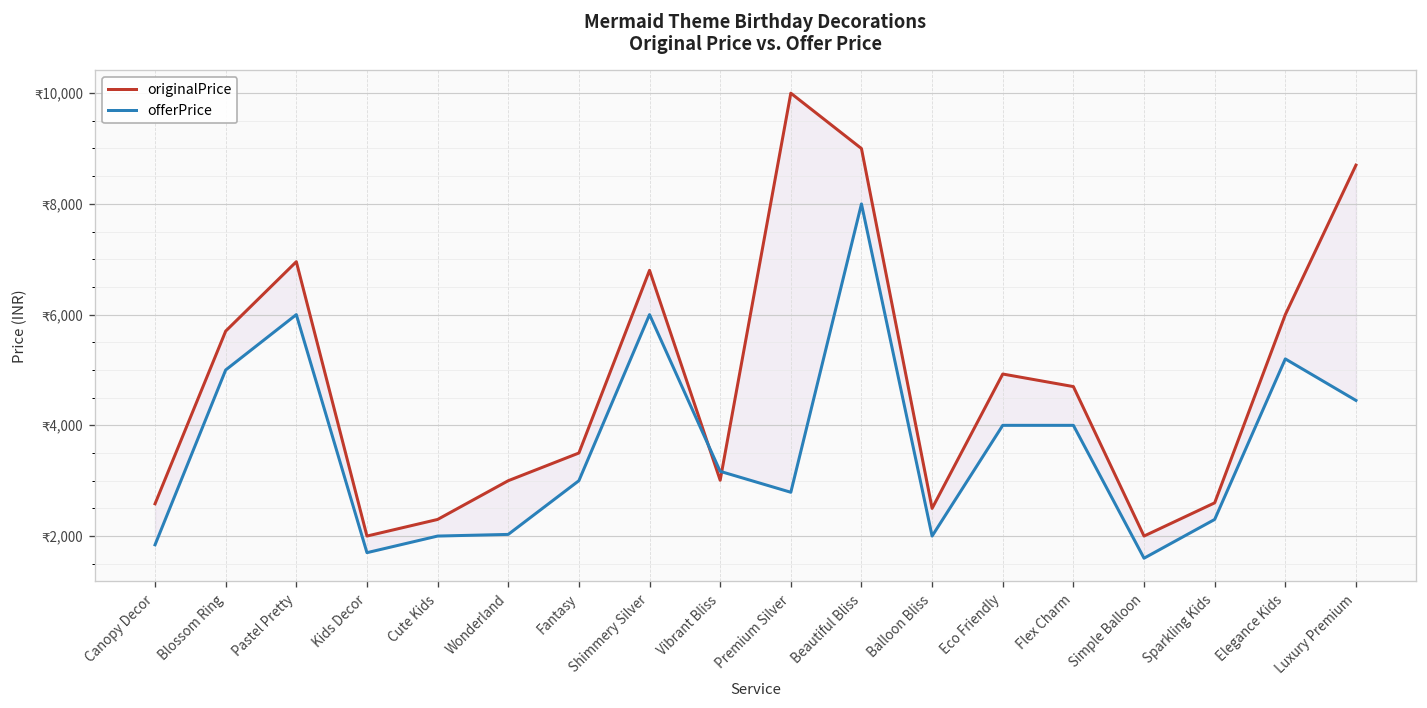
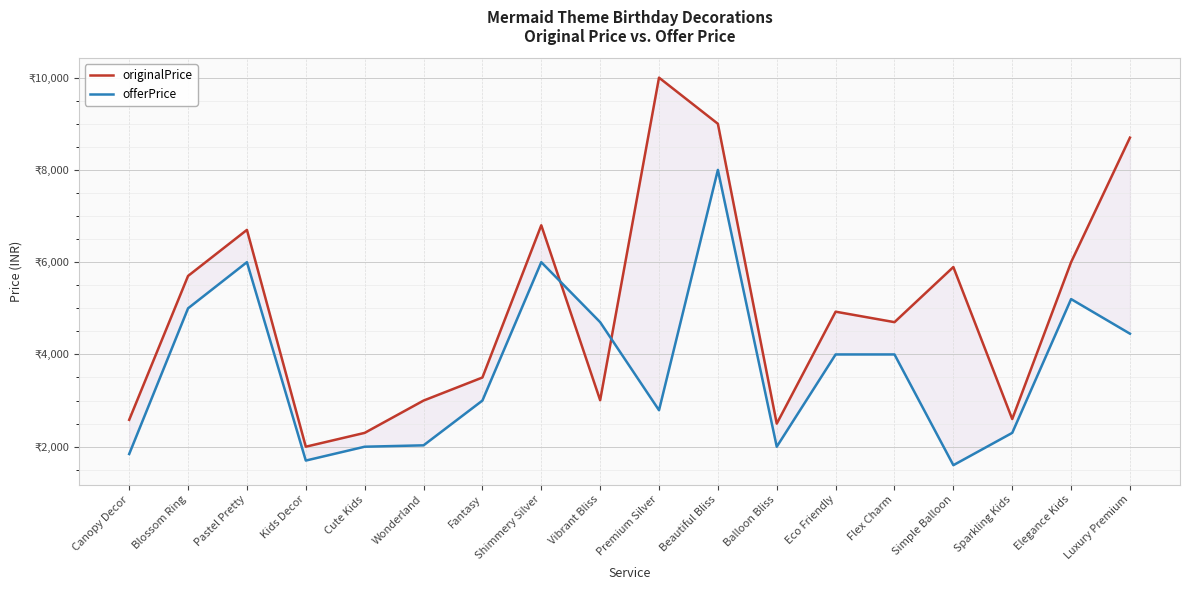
originalPrice, Pastel Pretty: ₹7,000 -> ₹6,700
offerPrice, Vibrant Bliss: ₹3,200 -> ₹4,700
originalPrice, Simple Balloon: ₹2,000 -> ₹5,900
